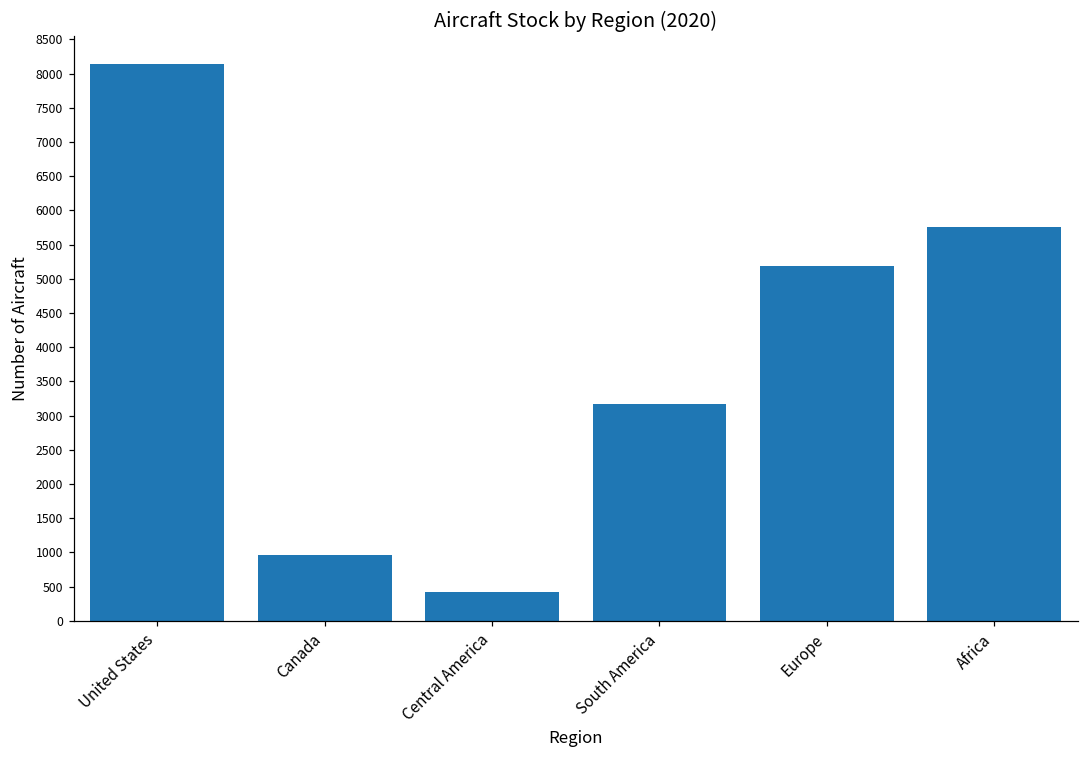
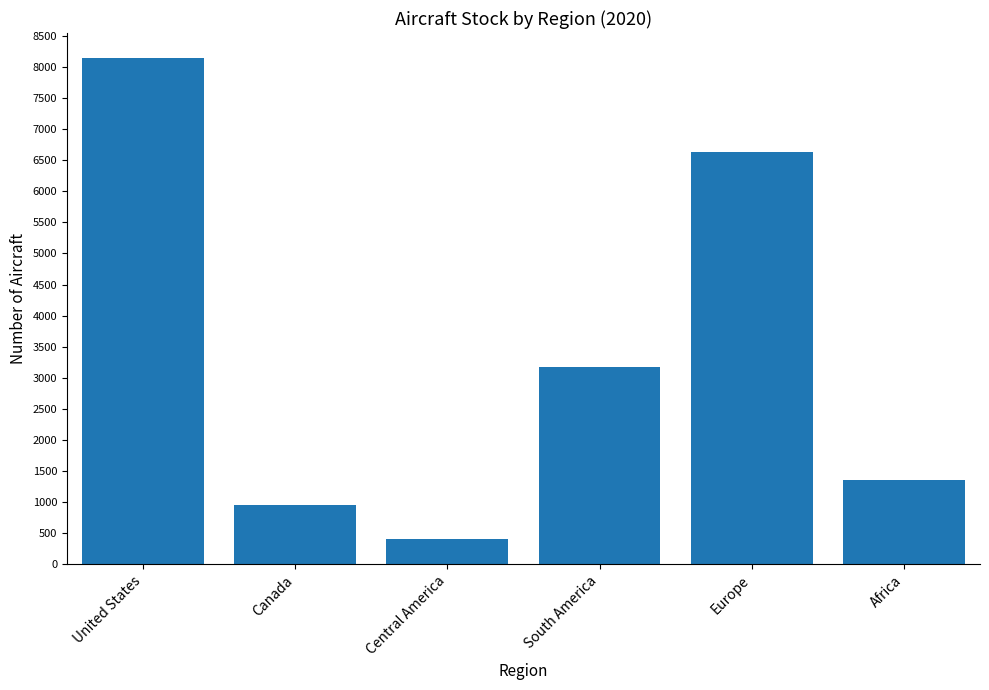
Europe: 5200 -> 6600
Africa: 5800 -> 1400
